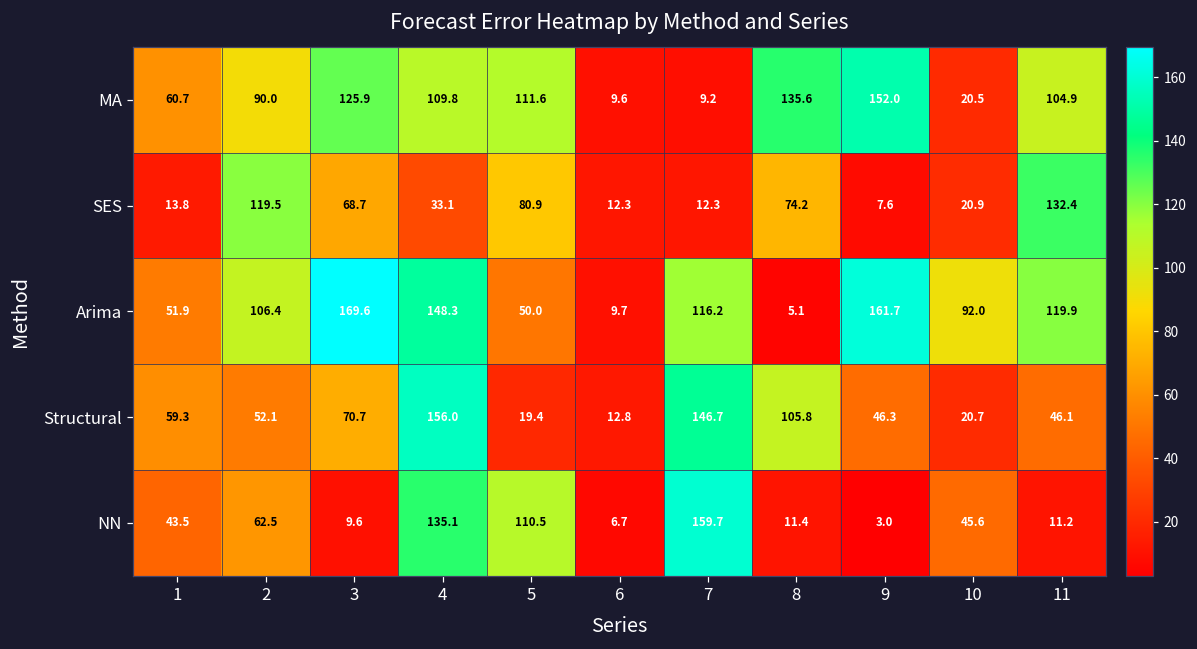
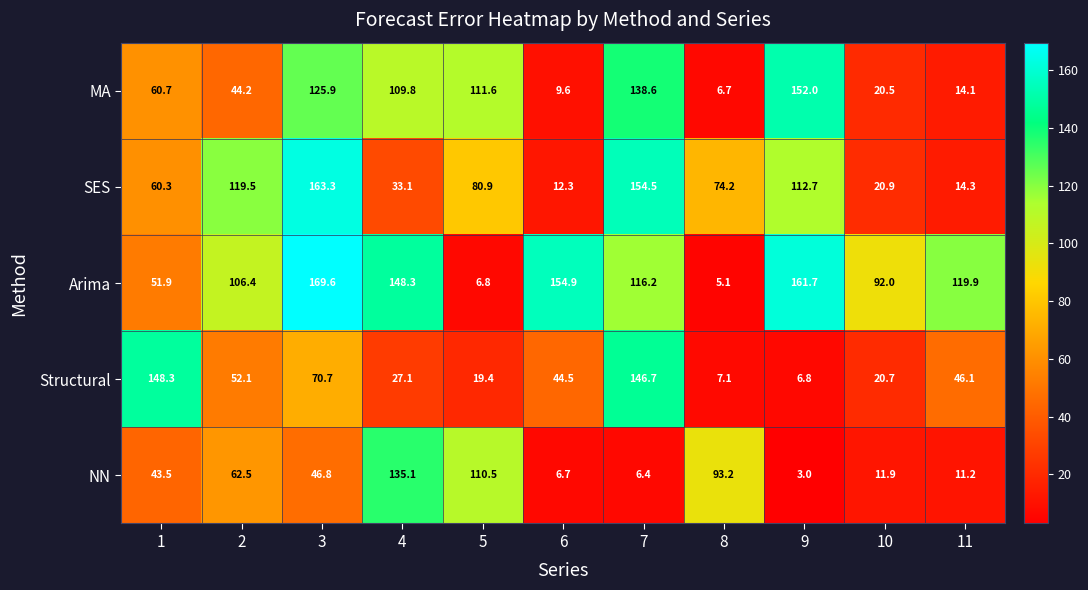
MA, 2: 90.0 -> 44.2
MA, 7: 9.2 -> 138.6
MA, 8: 135.6 -> 6.7
MA, 11: 104.9 -> 14.1
SES, 1: 13.8 -> 60.3
SES, 3: 68.7 -> 163.3
SES, 7: 12.3 -> 154.5
SES, 9: 7.6 -> 112.7
SES, 11: 132.4 -> 14.3
Arima, 5: 50.0 -> 6.8
Arima, 6: 9.7 -> 154.9
Structural, 1: 59.3 -> 148.3
Structural, 4: 156.0 -> 27.1
Structural, 6: 12.8 -> 44.5
Structural, 8: 105.8 -> 7.1
Structural, 9: 46.3 -> 6.8
NN, 3: 9.6 -> 46.8
NN, 7: 159.7 -> 6.4
NN, 8: 11.4 -> 93.2
NN, 10: 45.6 -> 11.9
